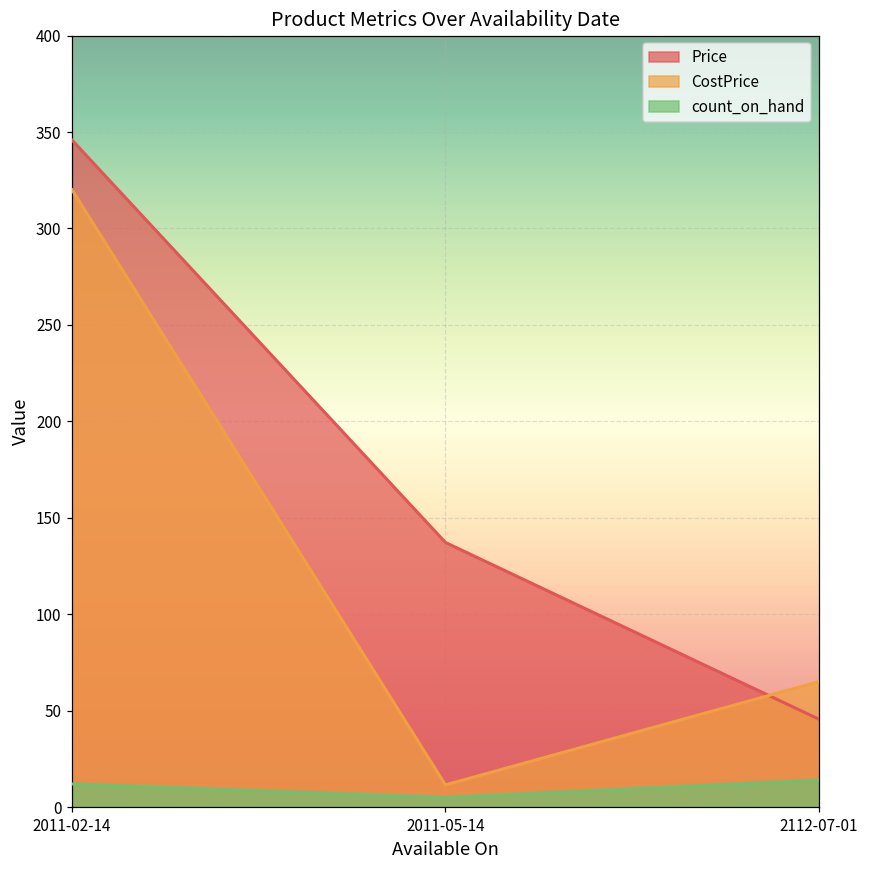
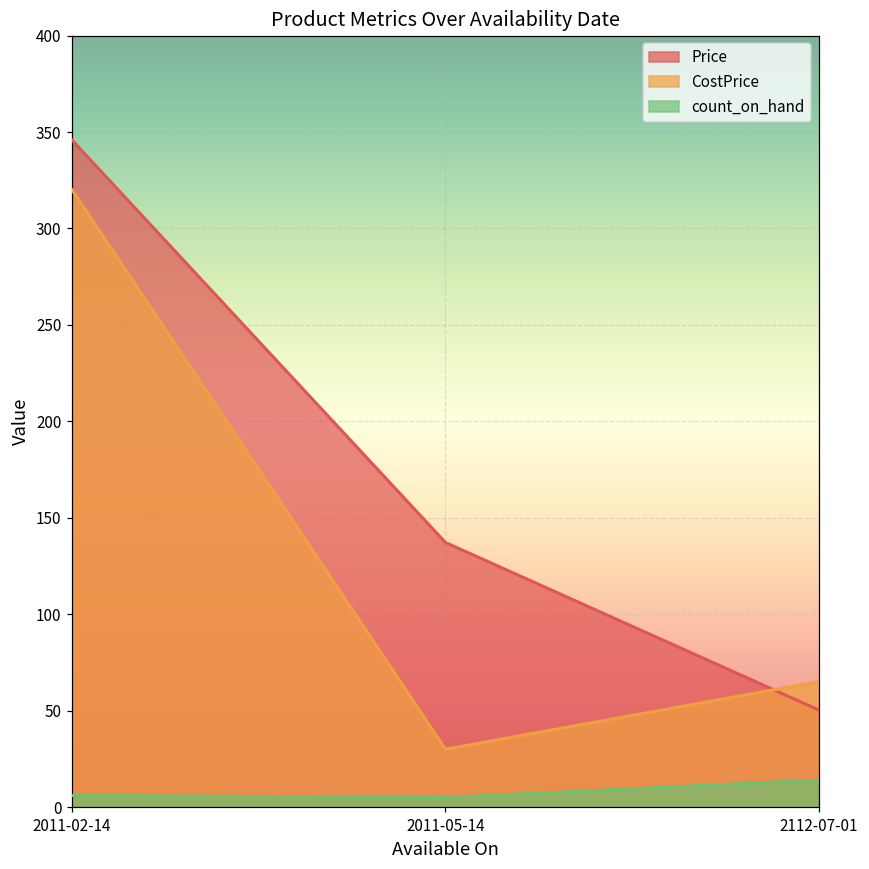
count_on_hand, 2011-02-14: 12 -> 6
CostPrice, 2011-05-14: 12 -> 30
Price, 2112-07-01: 46 -> 50
